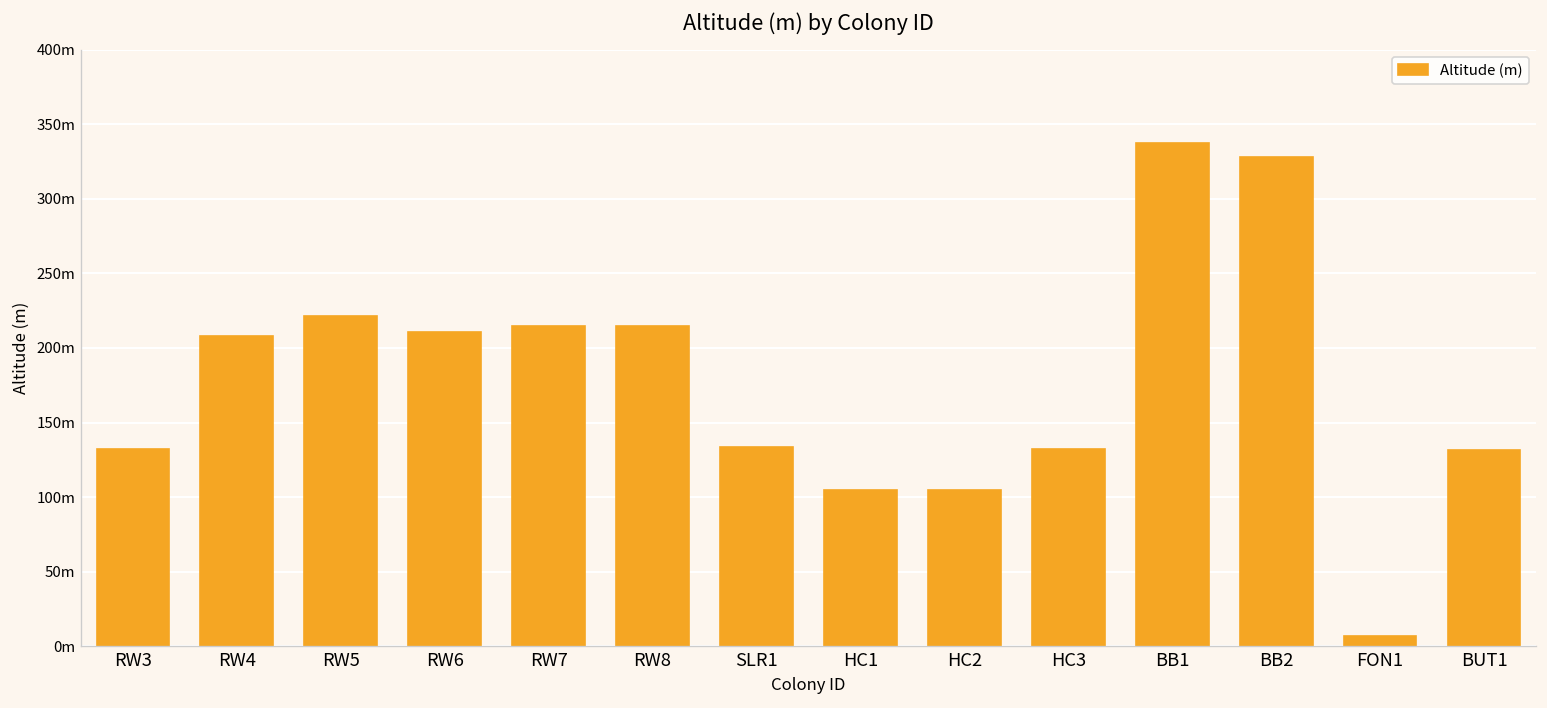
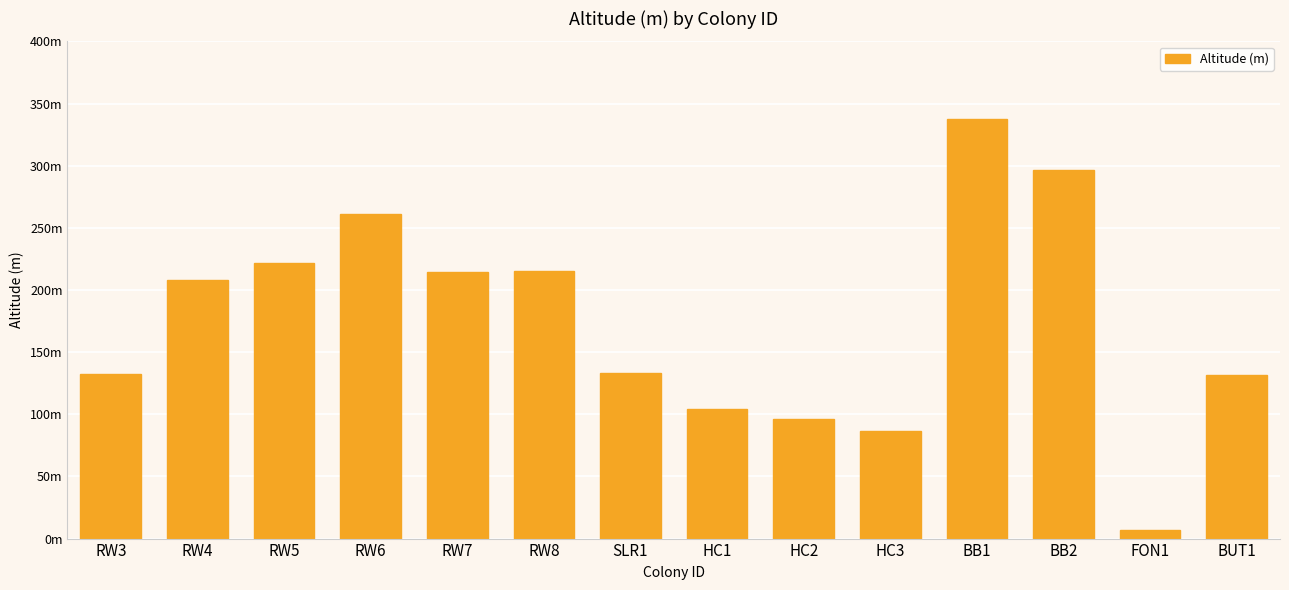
RW6: 211m -> 261m
HC2: 105m -> 96m
HC3: 132m -> 86m
BB2: 328m -> 297m
